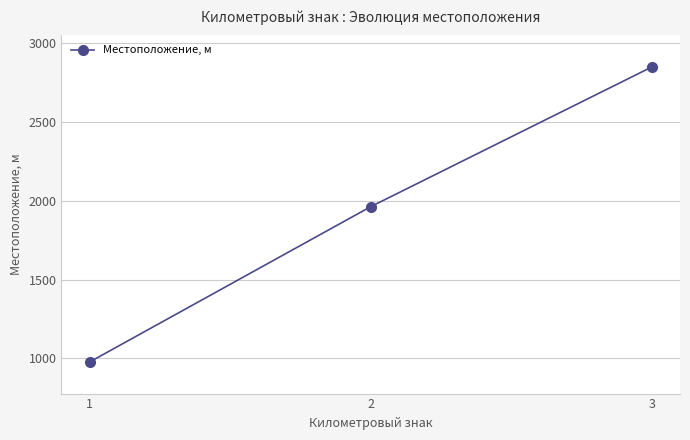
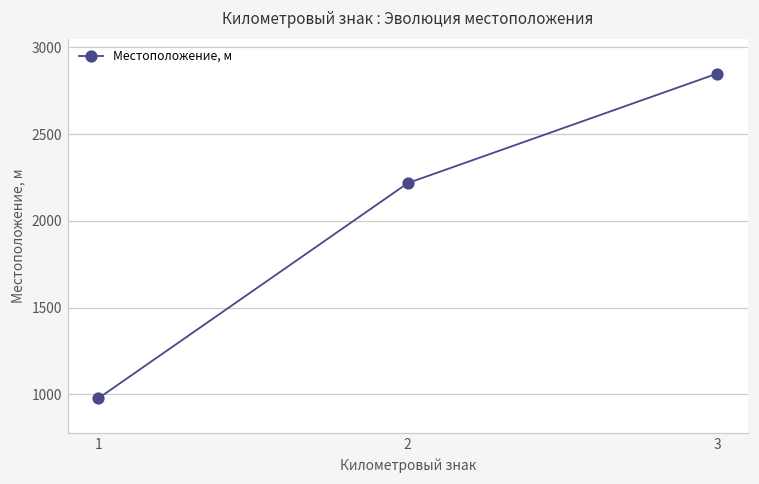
2: 1960 -> 2220
